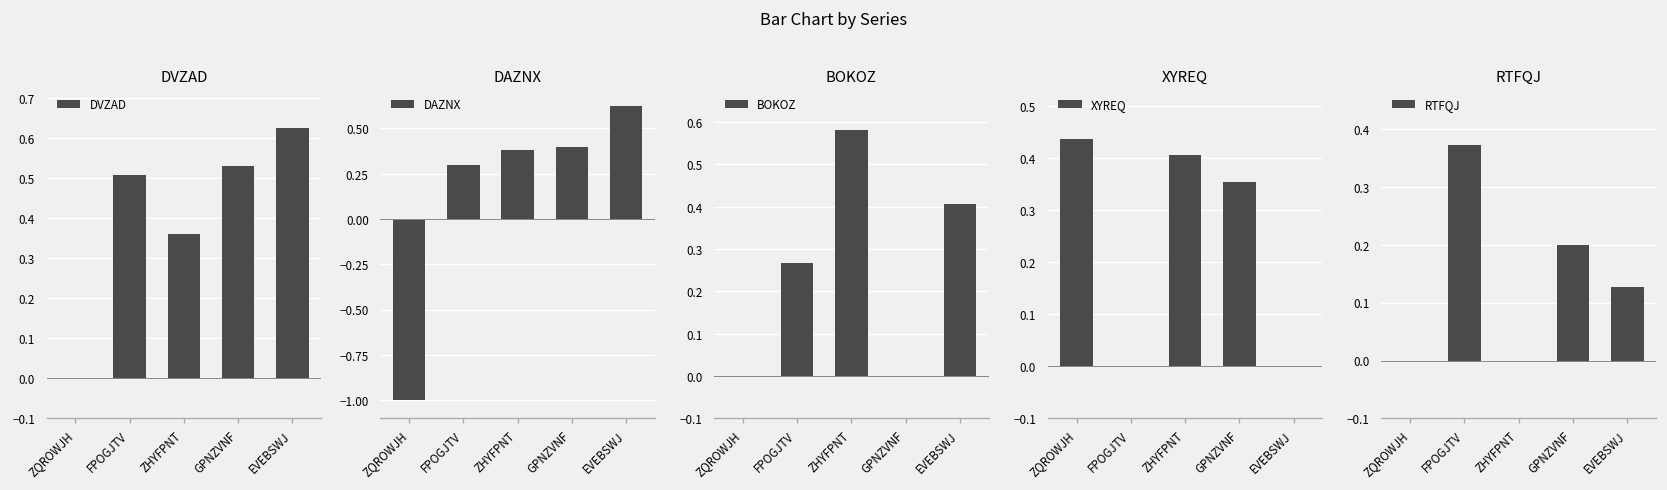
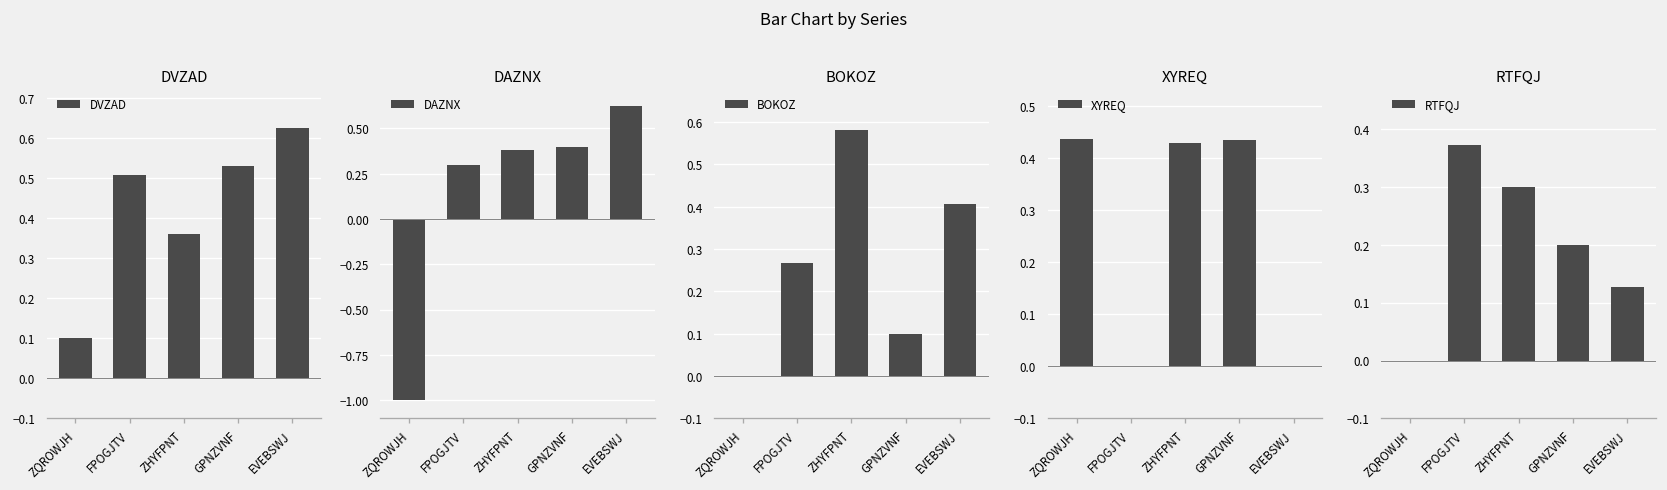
DVZAD, ZQROWJH: 0.0 -> 0.1
BOKOZ, GPNZVNF: 0.0 -> 0.1
XYREQ, ZHYFPNT: 0.41 -> 0.43
XYREQ, GPNZVNF: 0.35 -> 0.43
RTFQJ, ZHYFPNT: 0.0 -> 0.3
